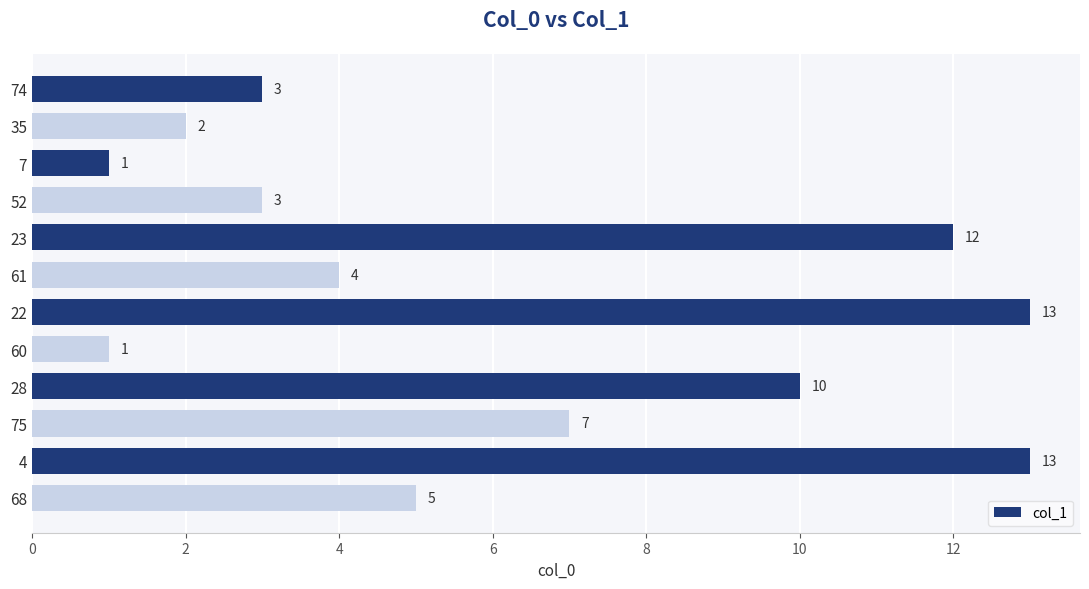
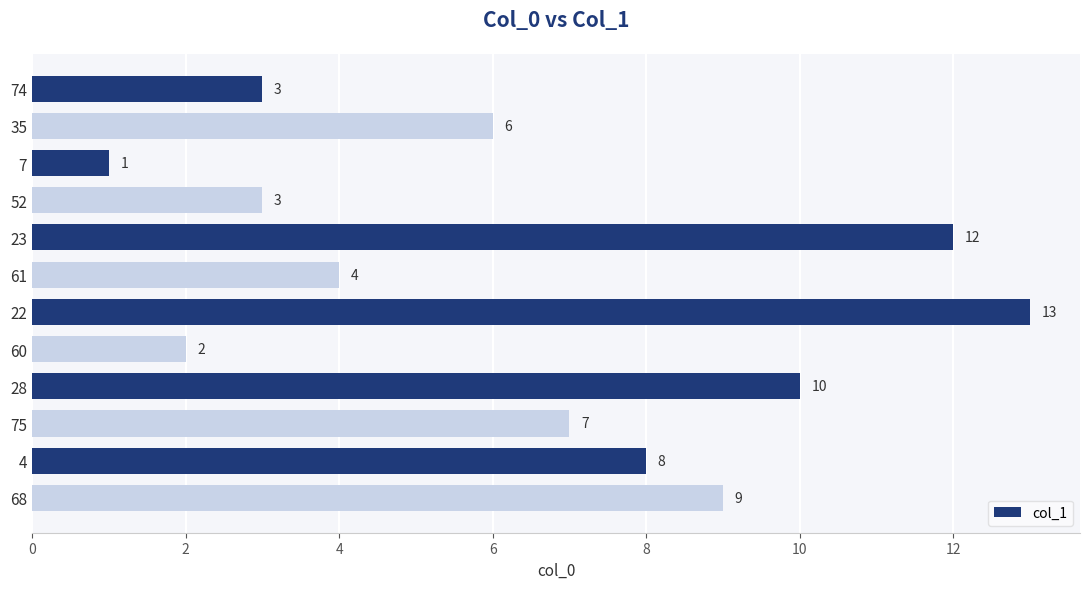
35: 2 -> 6
60: 1 -> 2
4: 13 -> 8
68: 5 -> 9
